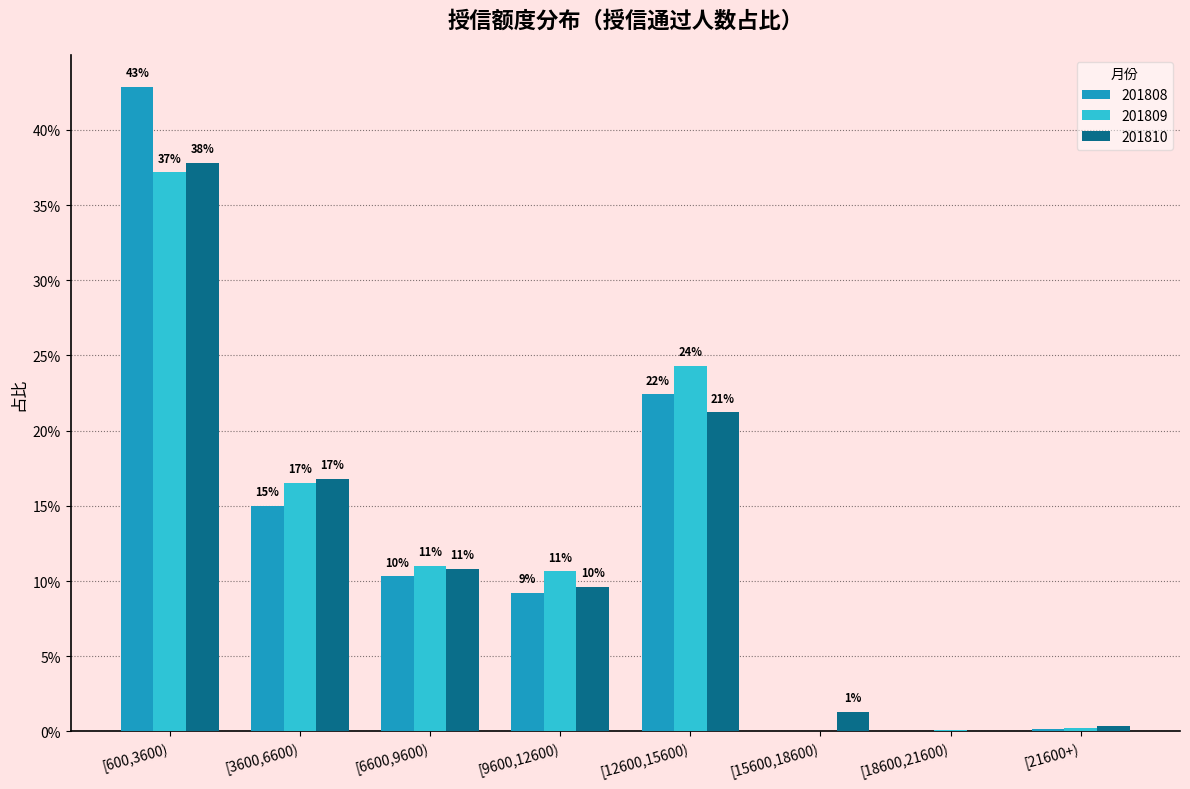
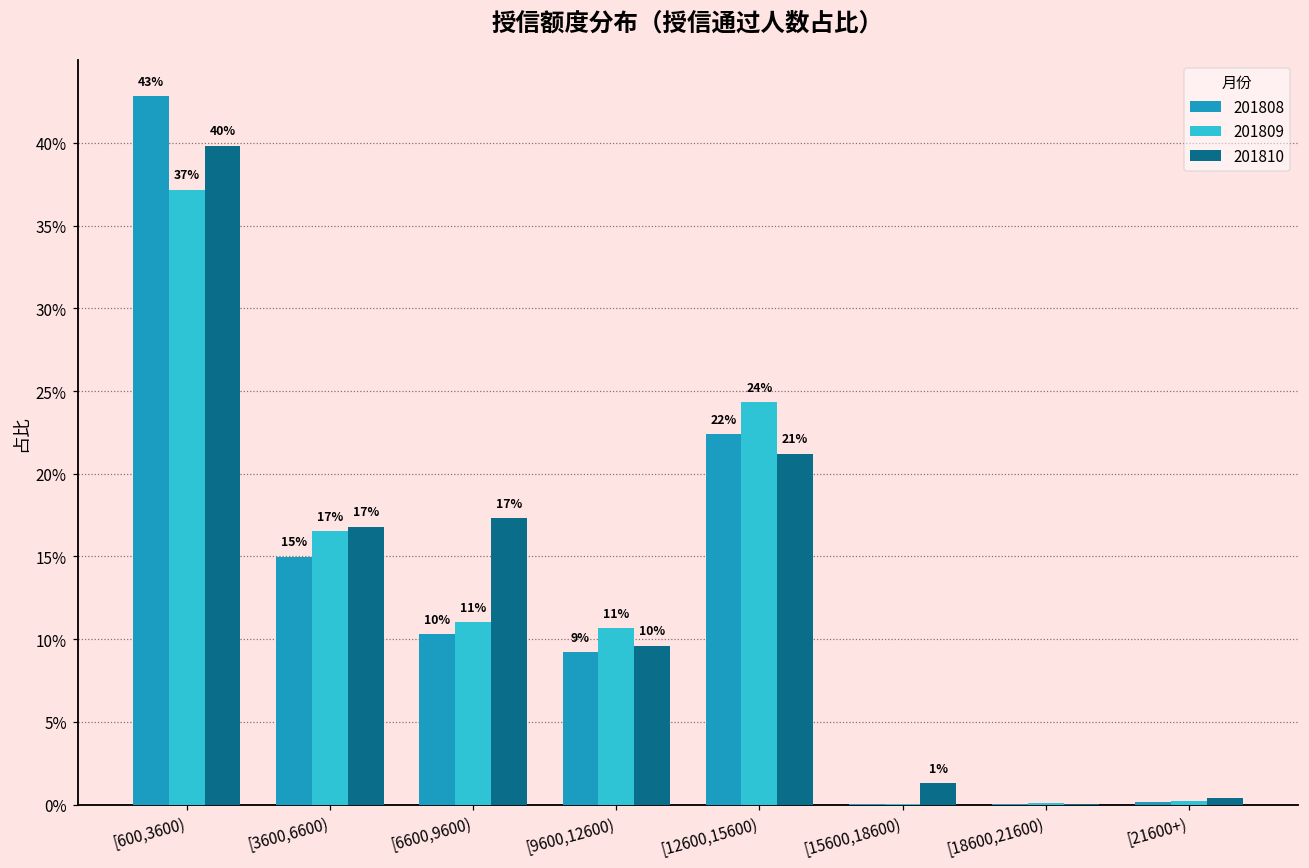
201810, [600,3600): 38% -> 40%
201810, [6600,9600): 11% -> 17%
